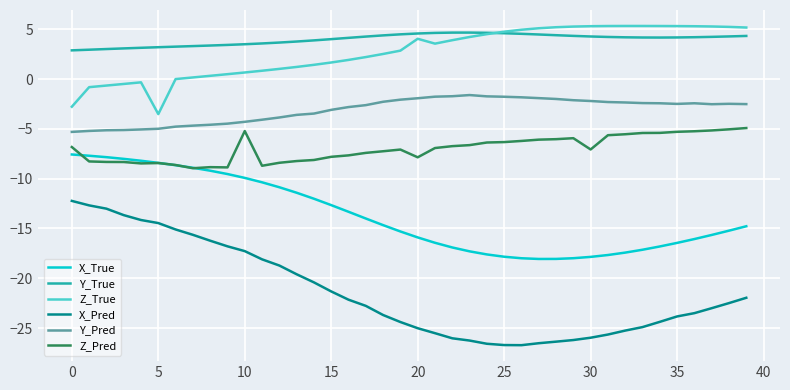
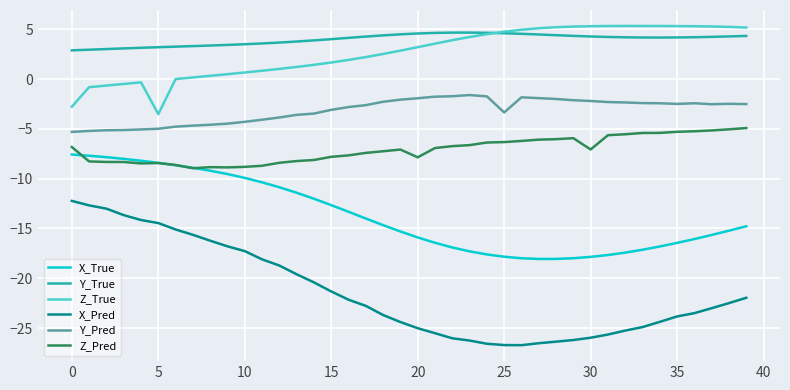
Z_Pred, 10: -5 -> -9
Z_True, 20: 4 -> 3
Y_Pred, 25: -2 -> -3
